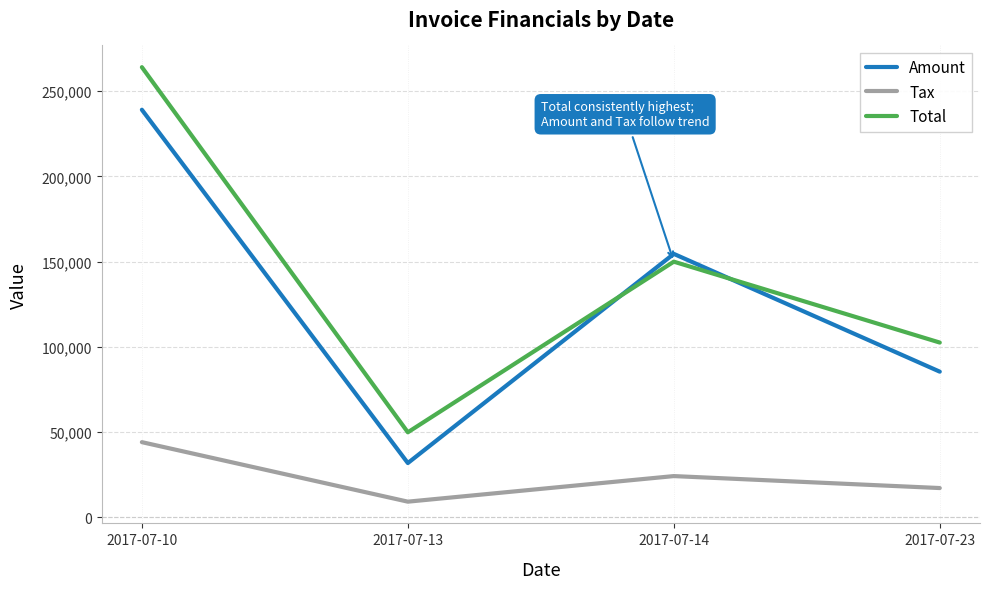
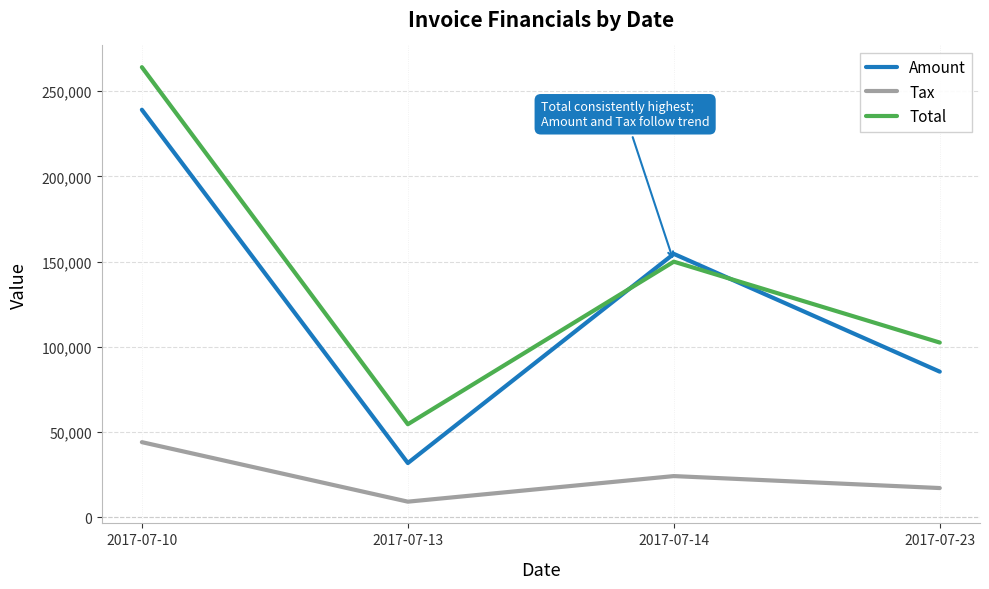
Total, 2017-07-13: 50,000 -> 55,000
